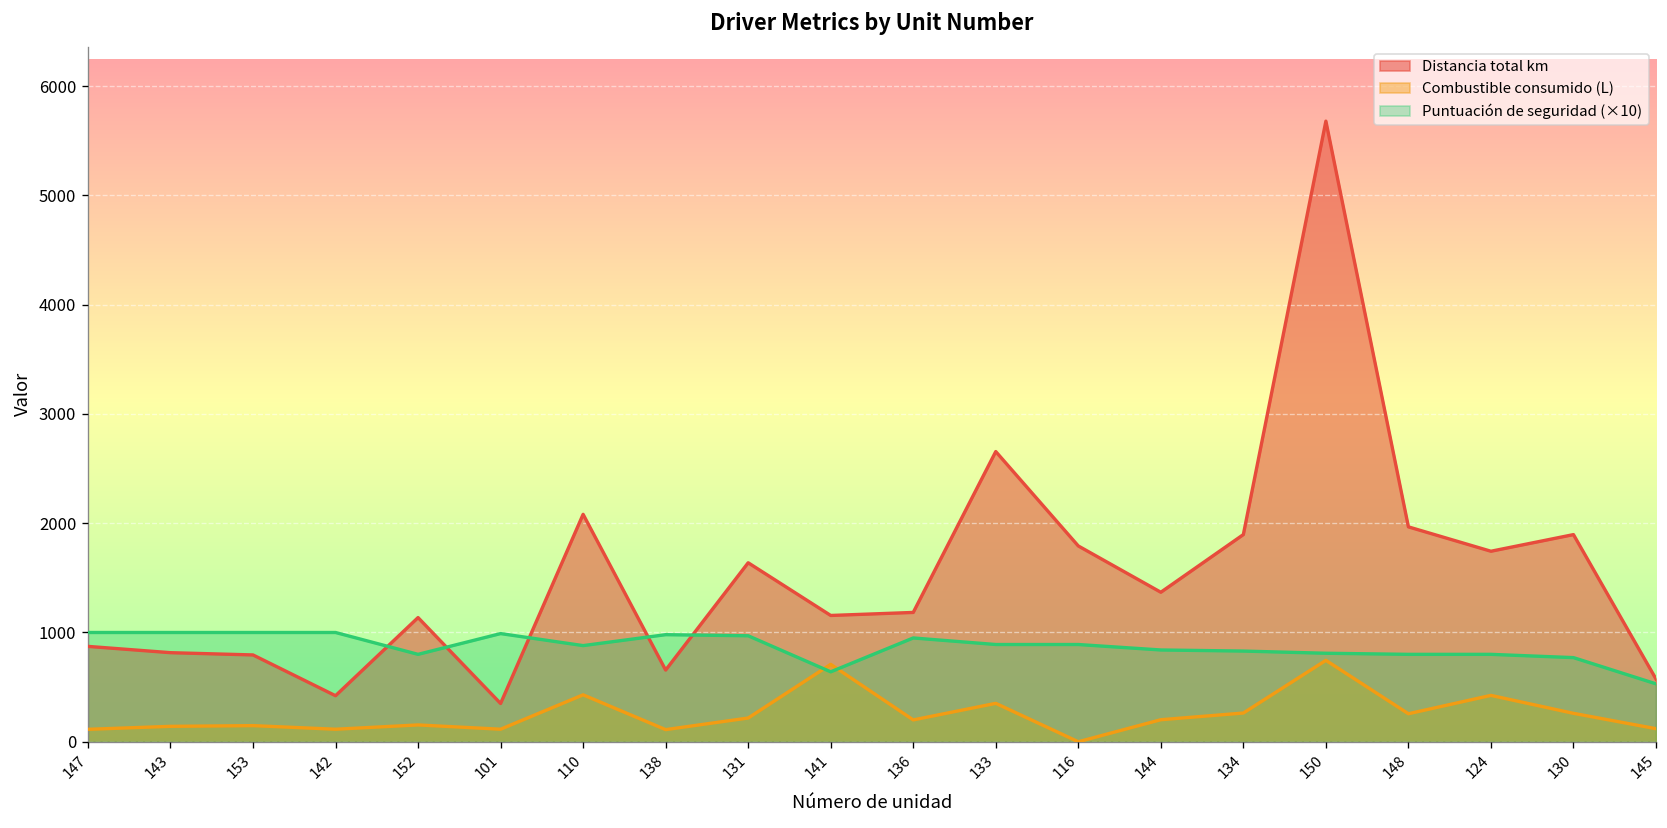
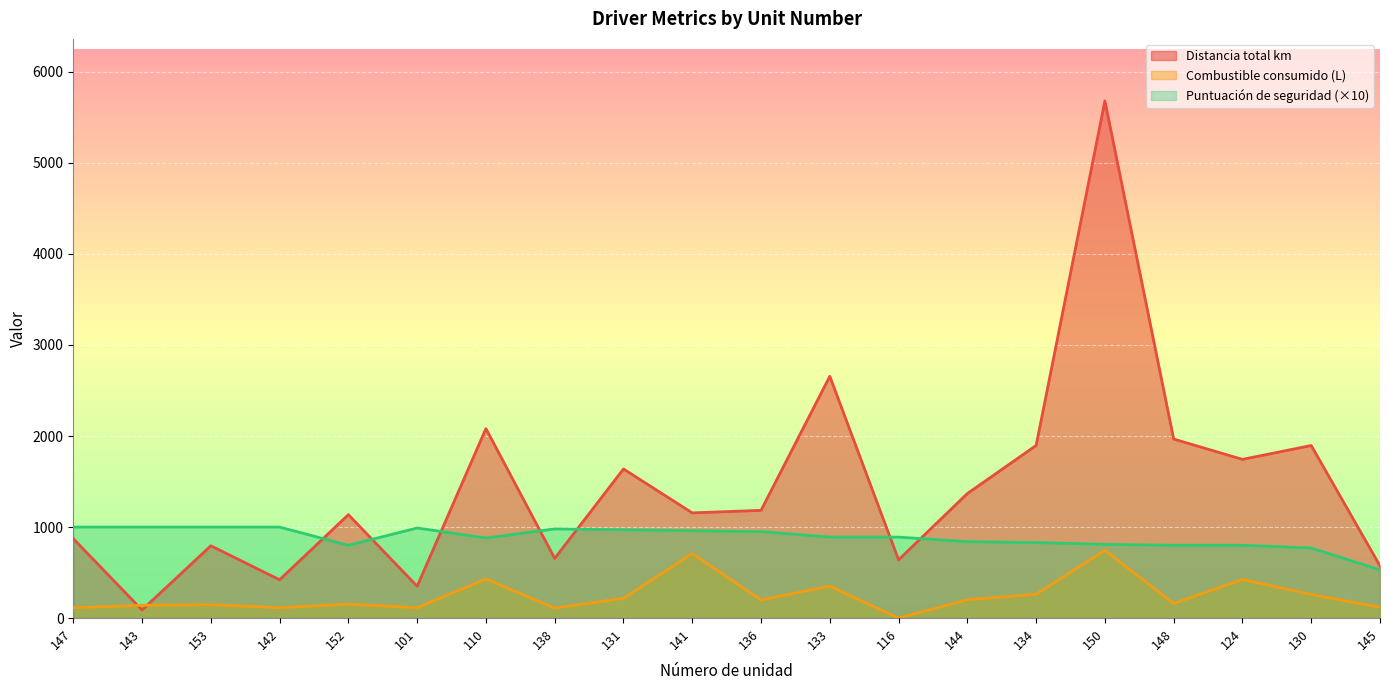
Distancia total km, 143: 800 -> 100
Puntuación de seguridad (×10), 141: 600 -> 1000
Distancia total km, 116: 1800 -> 600
Combustible consumido (L), 148: 300 -> 200
